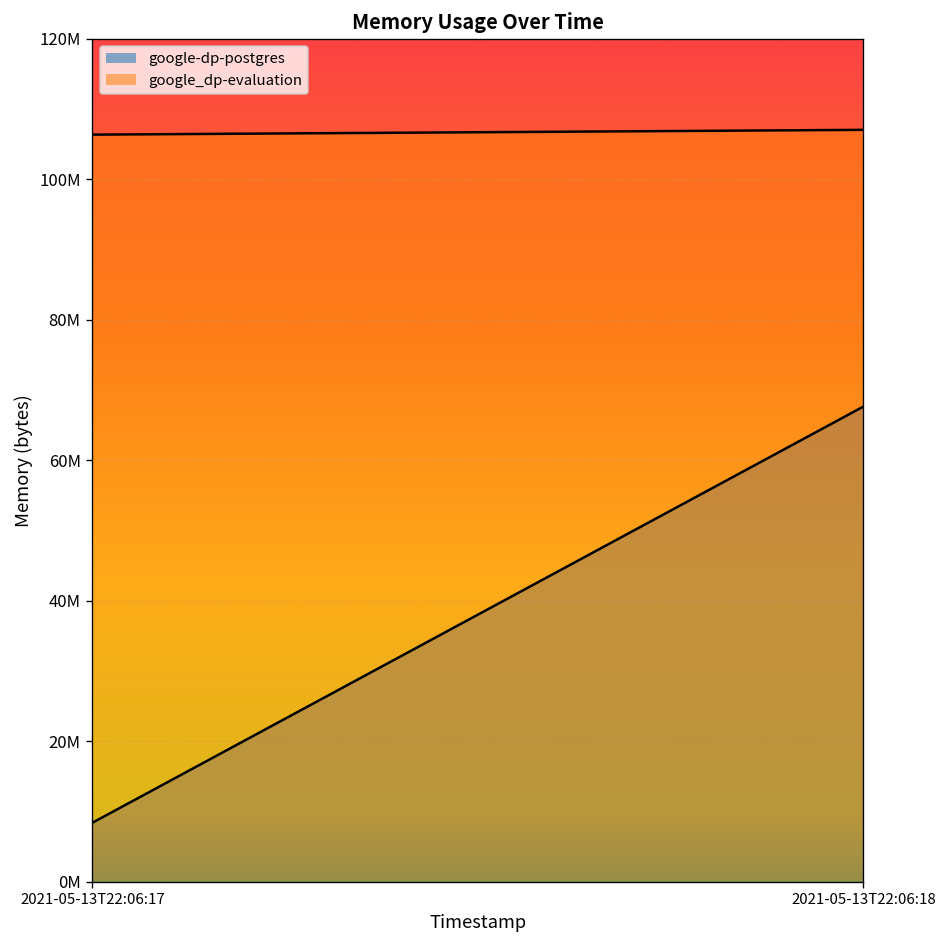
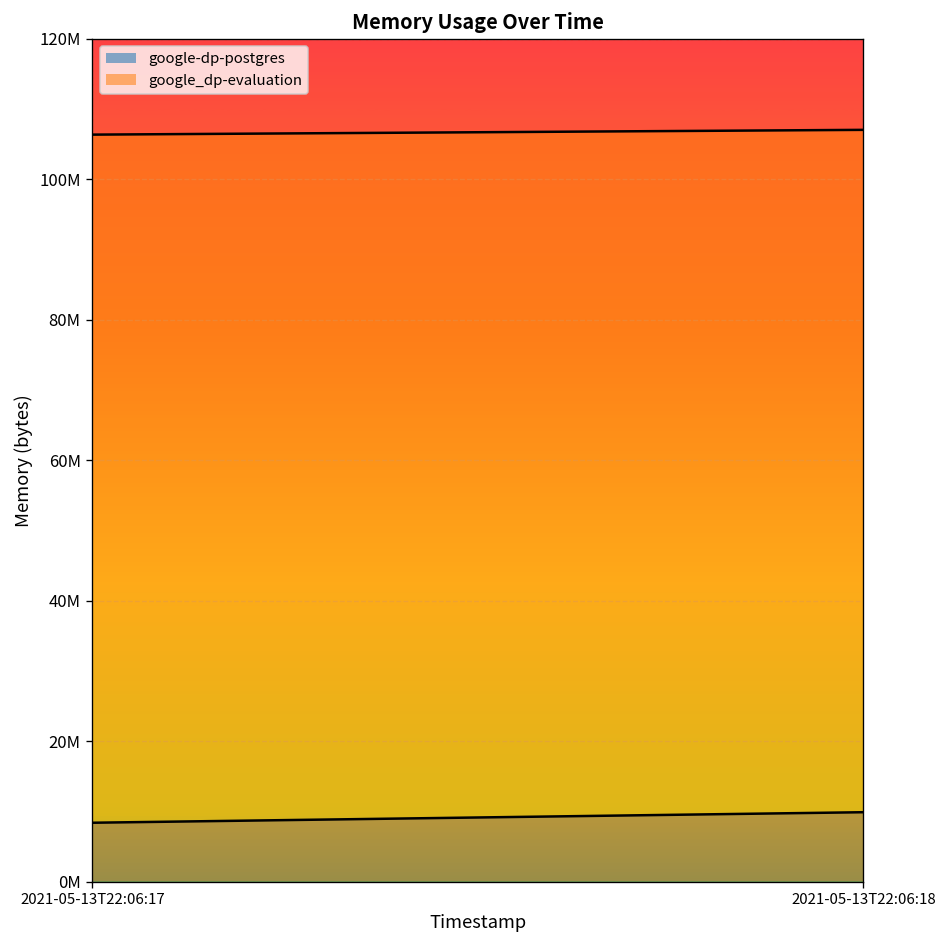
google-dp-postgres, 2021-05-13T22:06:18: 68000000 -> 10000000
